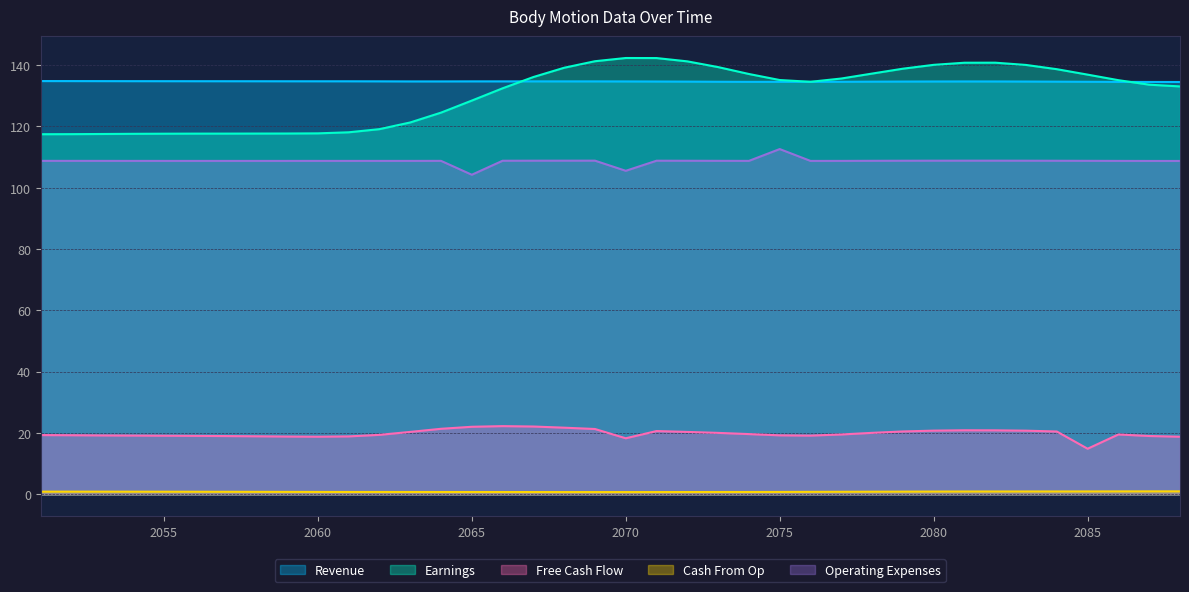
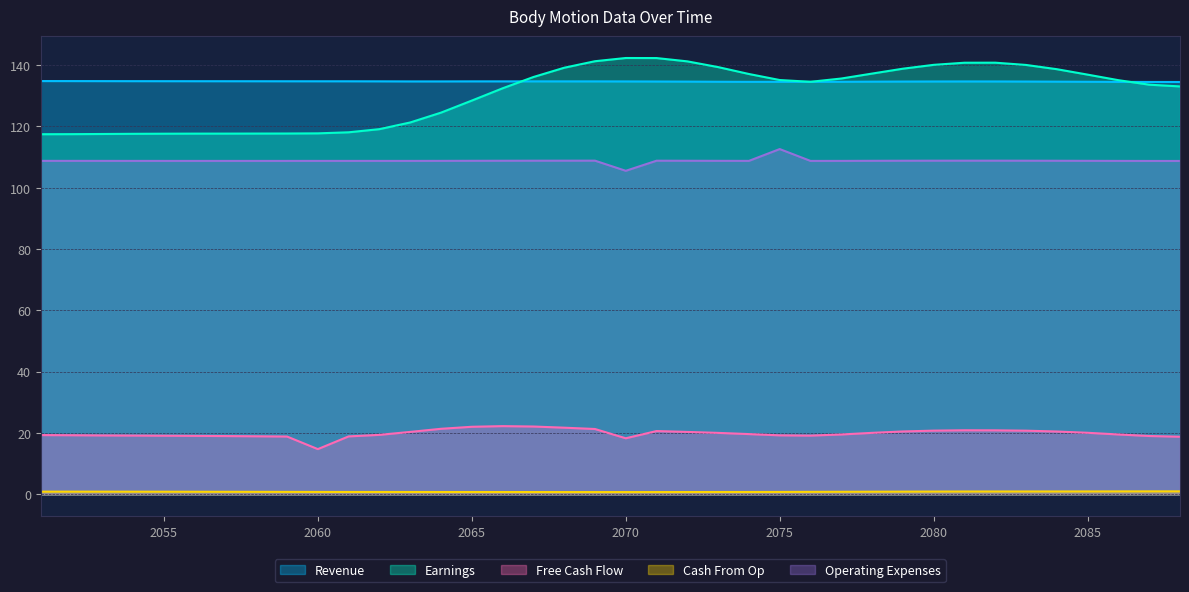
Free Cash Flow, 2060: 19 -> 15
Operating Expenses, 2065: 104 -> 109
Free Cash Flow, 2085: 15 -> 20
